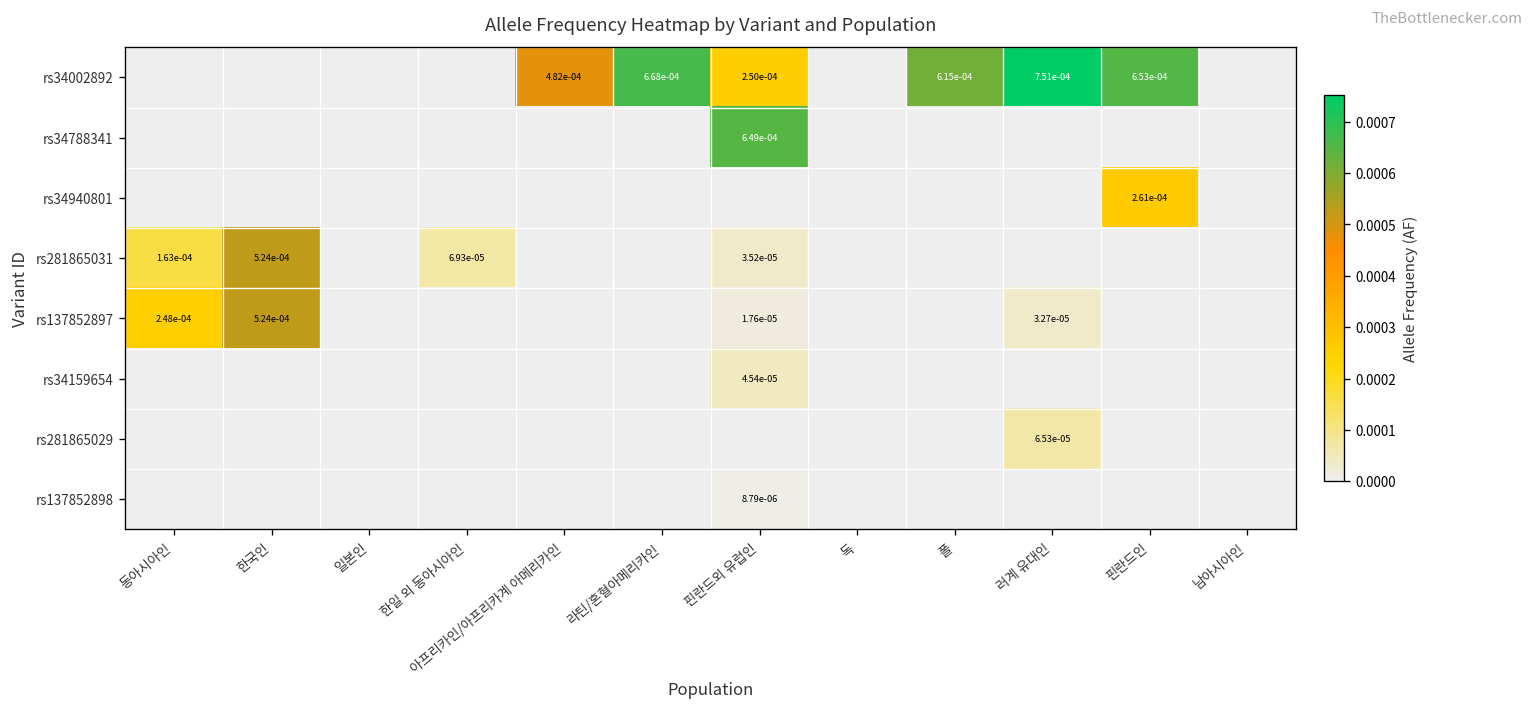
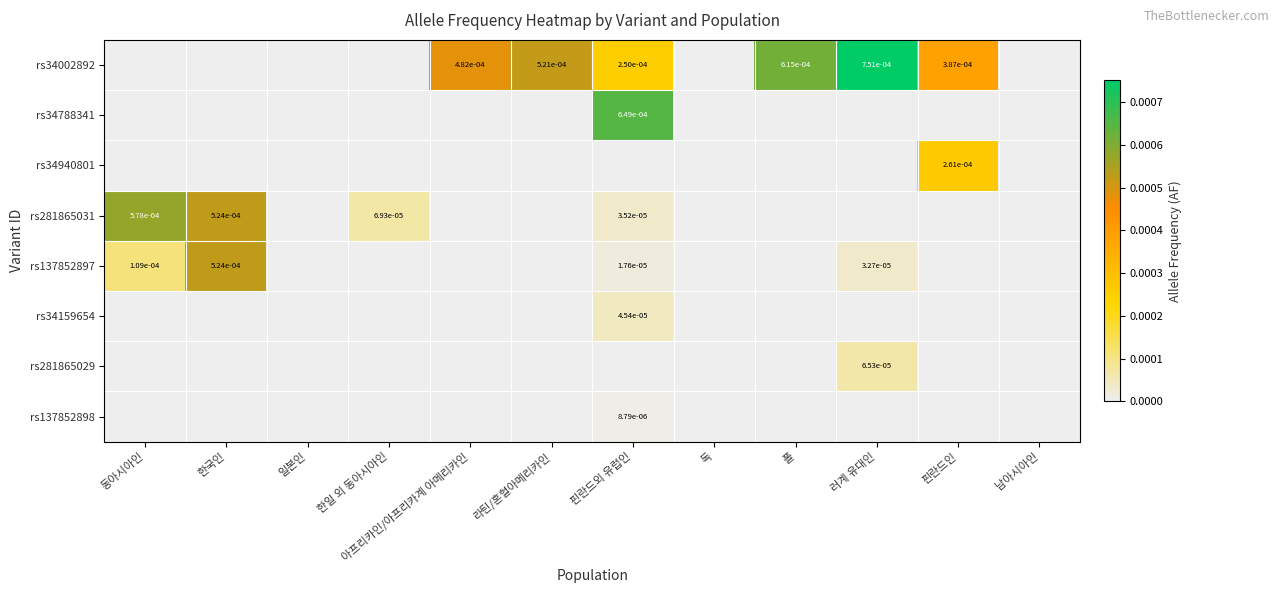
rs34002892, 라틴/혼혈아메리카인: 6.68e-04 -> 5.21e-04
rs34002892, 핀란드인: 6.53e-04 -> 3.87e-04
rs281865031, 동아시아인: 1.63e-04 -> 5.78e-04
rs137852897, 동아시아인: 2.48e-04 -> 1.09e-04
